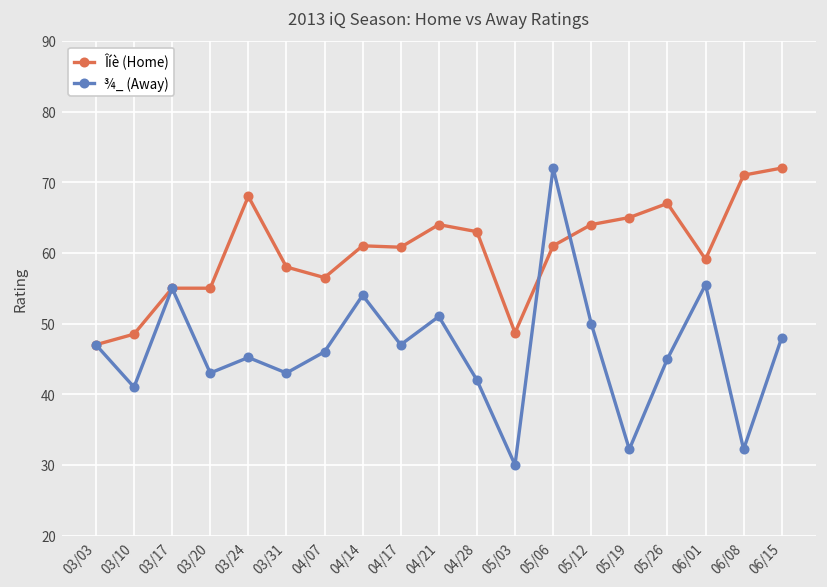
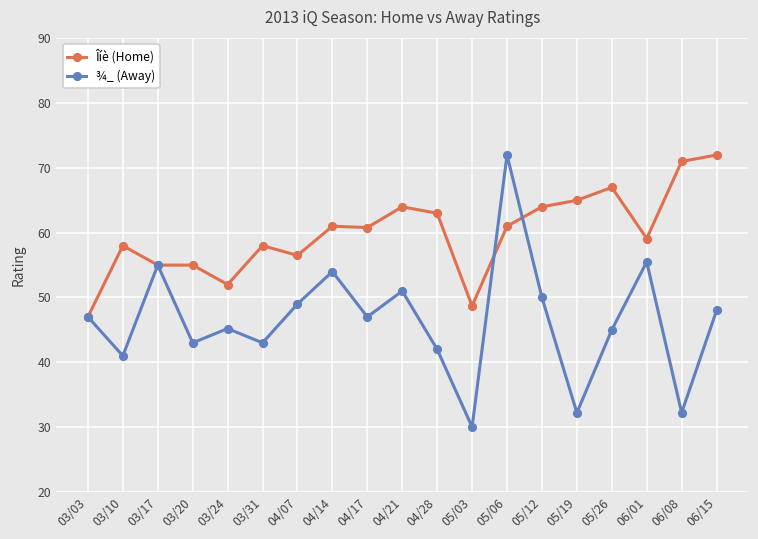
Îíè (Home), 03/10: 49 -> 58
Îíè (Home), 03/24: 68 -> 52
¾_ (Away), 04/07: 46 -> 49
